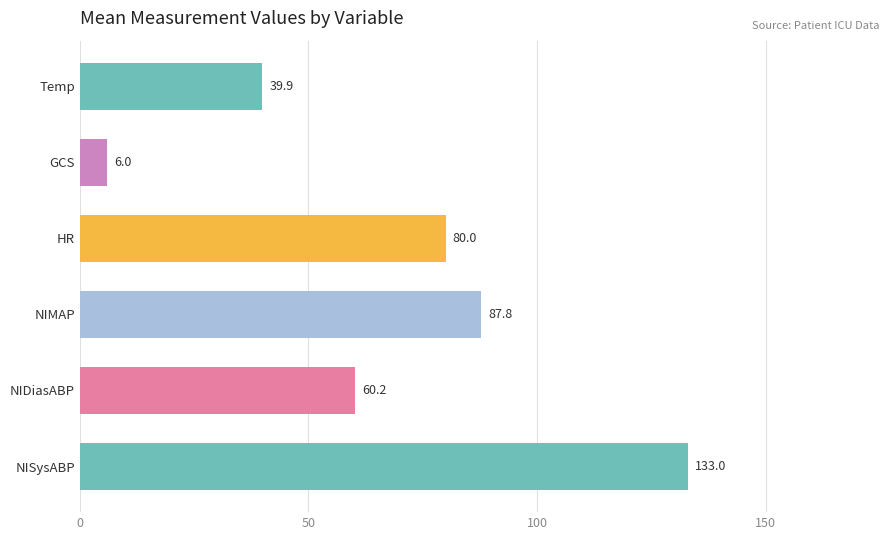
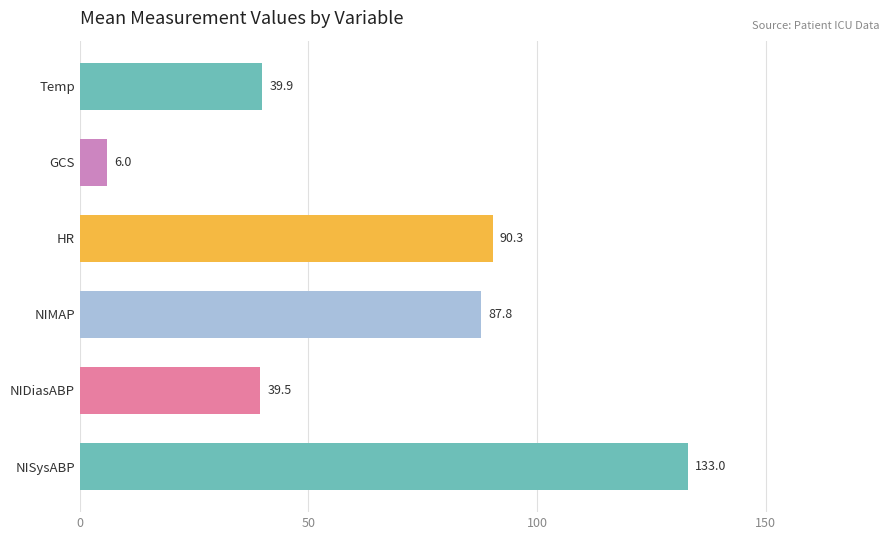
HR: 80.0 -> 90.3
NIDiasABP: 60.2 -> 39.5
